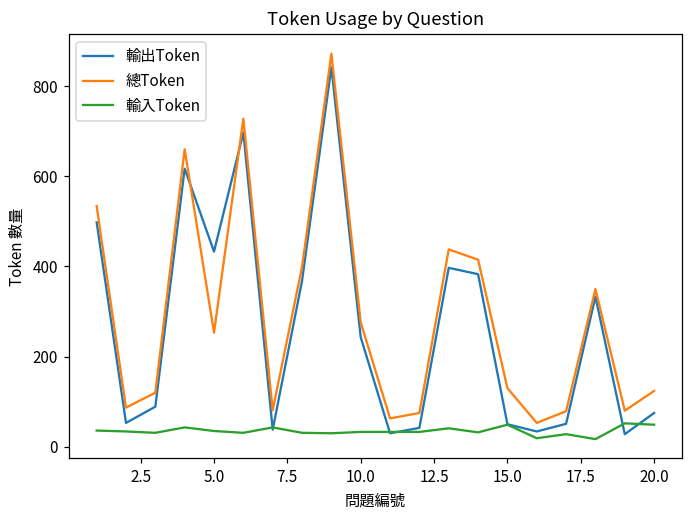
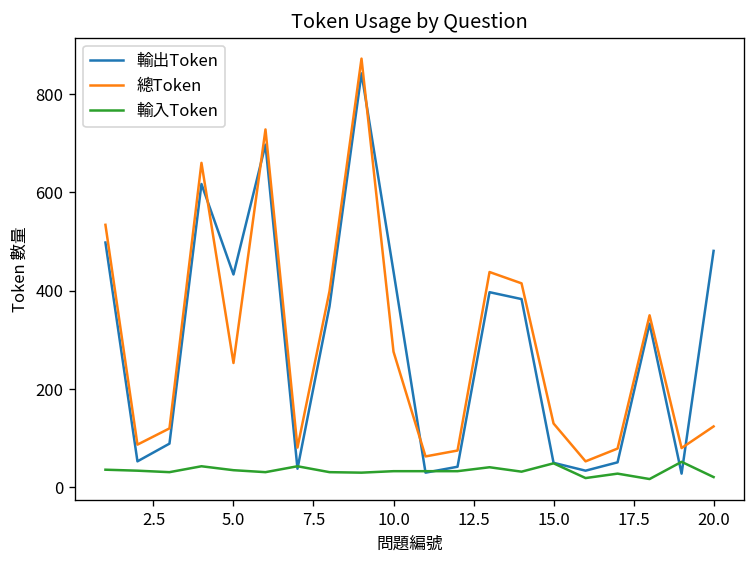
輸出Token, 10.0: 240 -> 440
輸出Token, 20.0: 80 -> 480
輸入Token, 20.0: 50 -> 20
